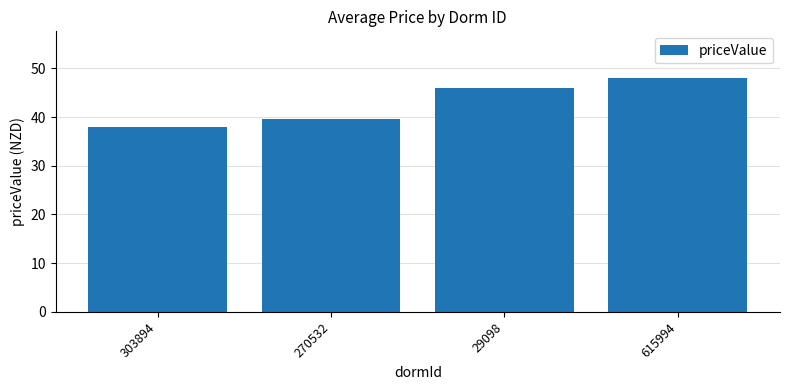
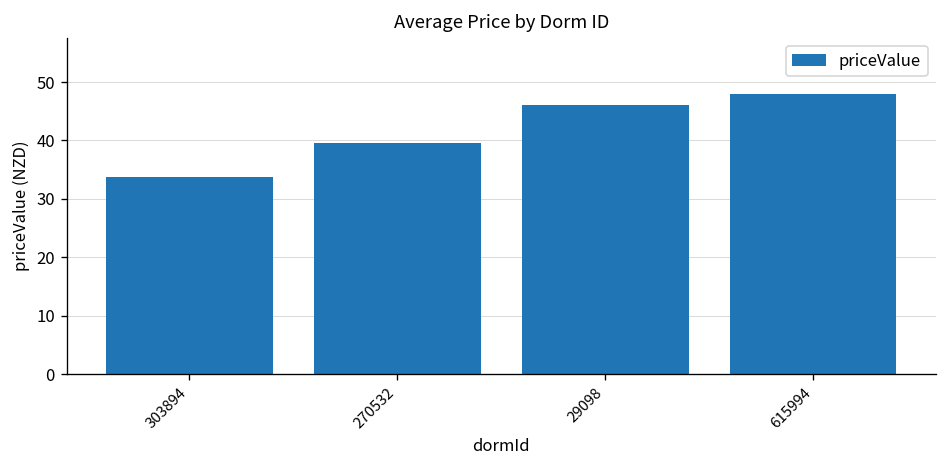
303894: 38 -> 34
